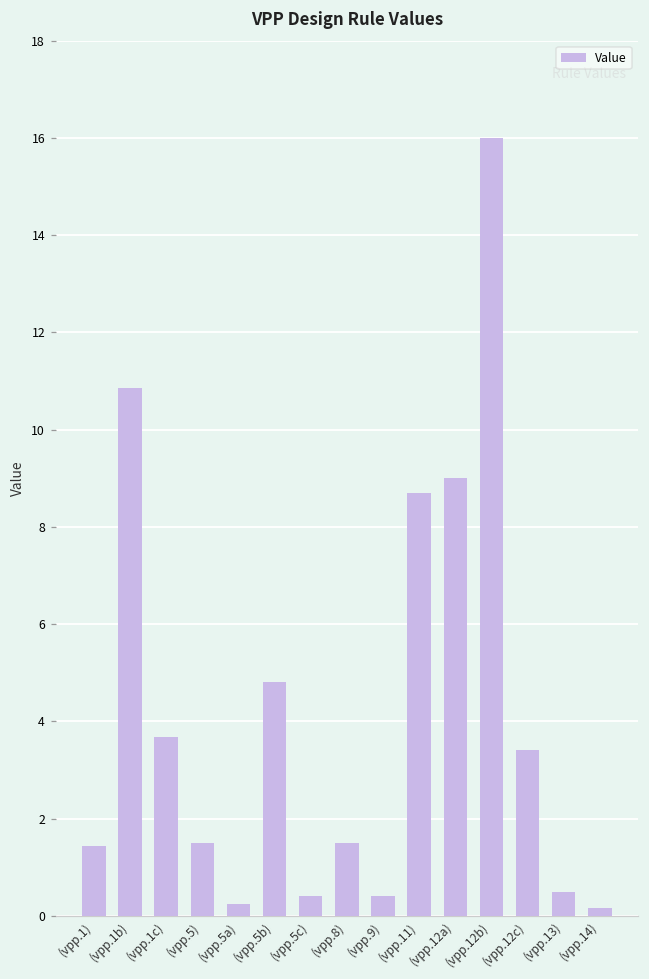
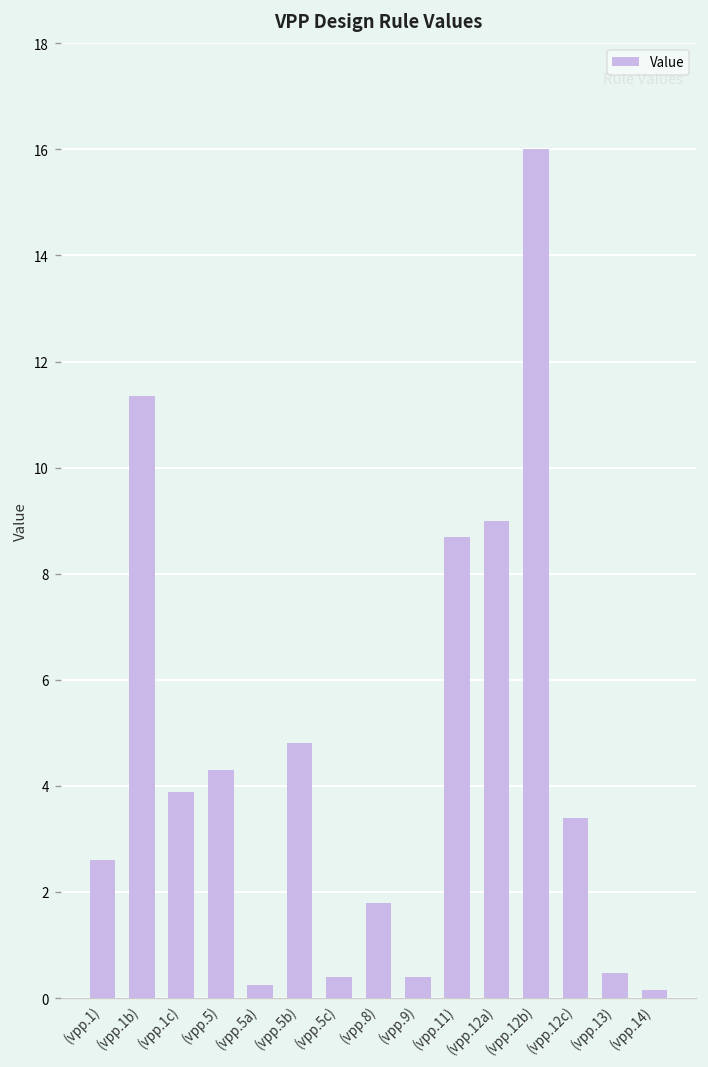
(vpp.1): 1.4 -> 2.6
(vpp.1b): 10.9 -> 11.4
(vpp.1c): 3.7 -> 3.9
(vpp.5): 1.5 -> 4.3
(vpp.8): 1.5 -> 1.8
